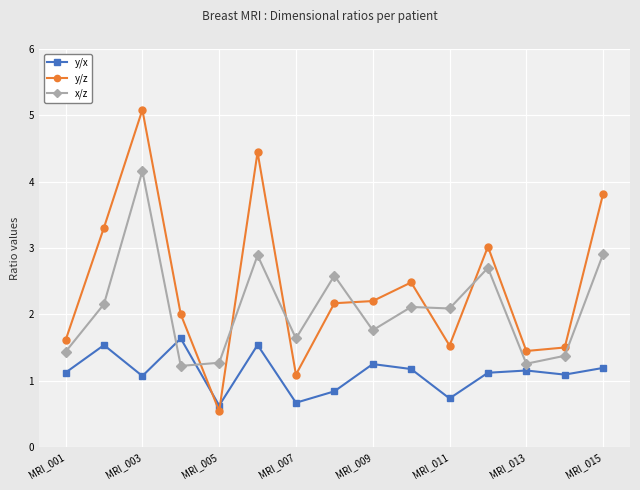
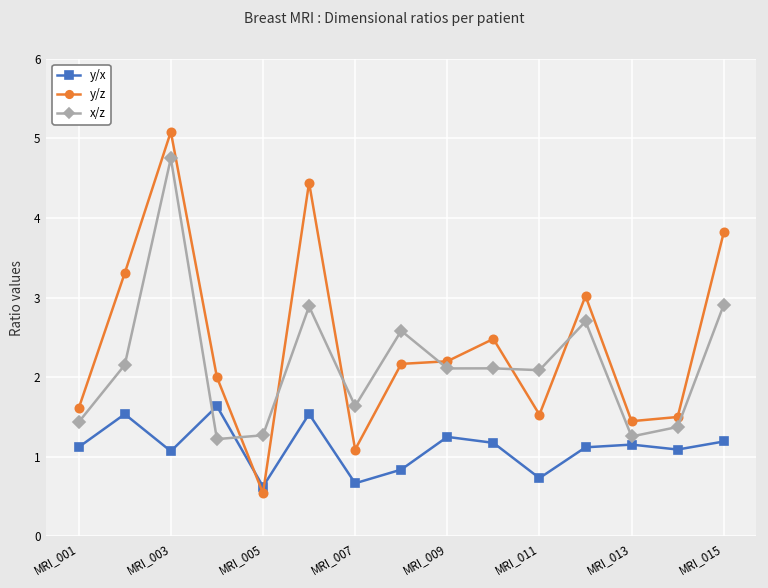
x/z, MRI_003: 4.2 -> 4.8
x/z, MRI_009: 1.8 -> 2.1
